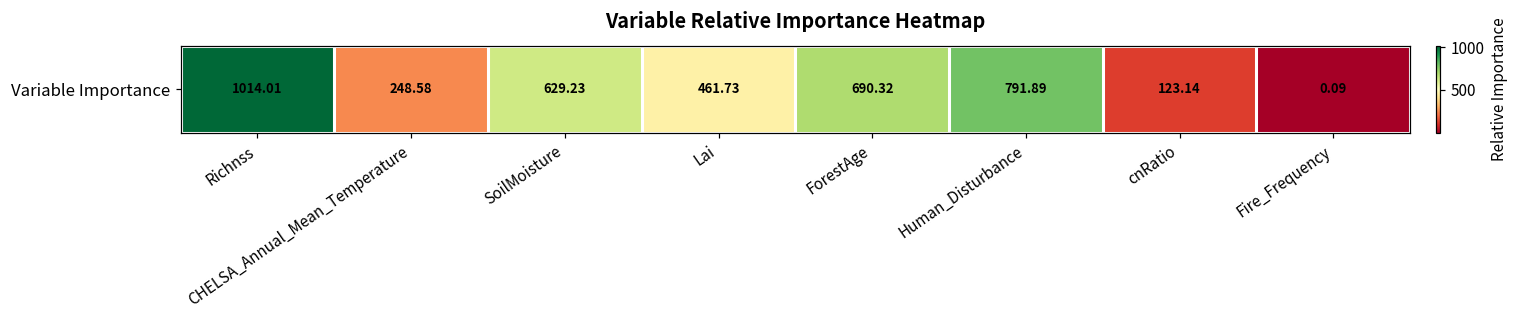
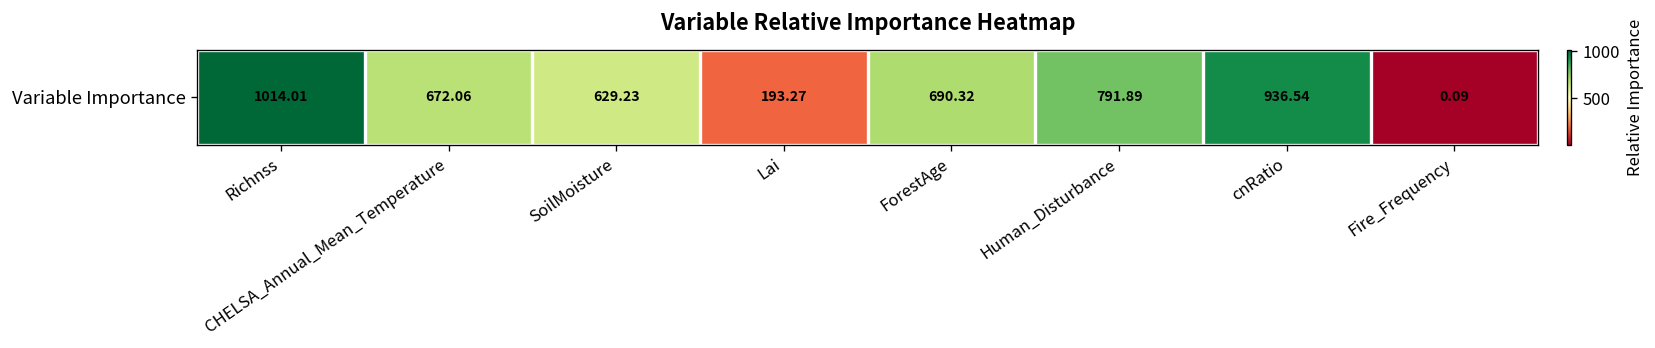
Variable Importance, CHELSA_Annual_Mean_Temperature: 248.58 -> 672.06
Variable Importance, Lai: 461.73 -> 193.27
Variable Importance, cnRatio: 123.14 -> 936.54
